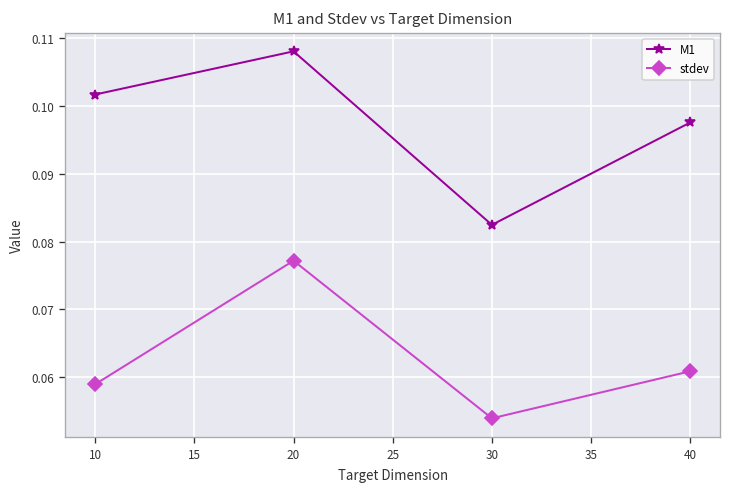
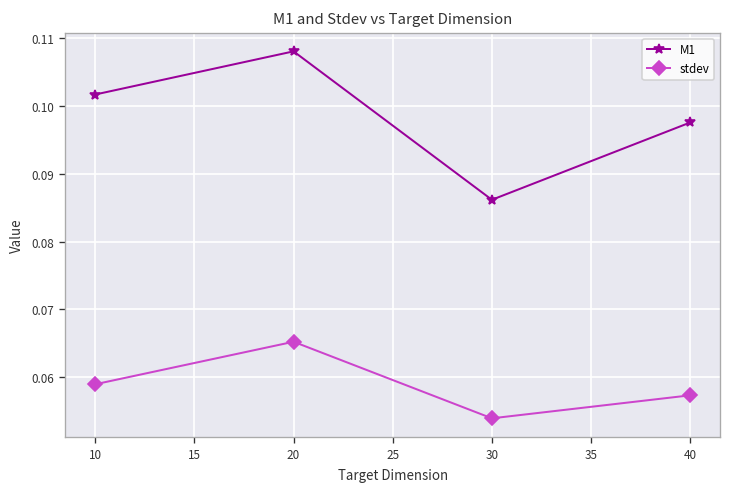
stdev, 20: 0.077 -> 0.065
M1, 30: 0.082 -> 0.086
stdev, 40: 0.061 -> 0.057
